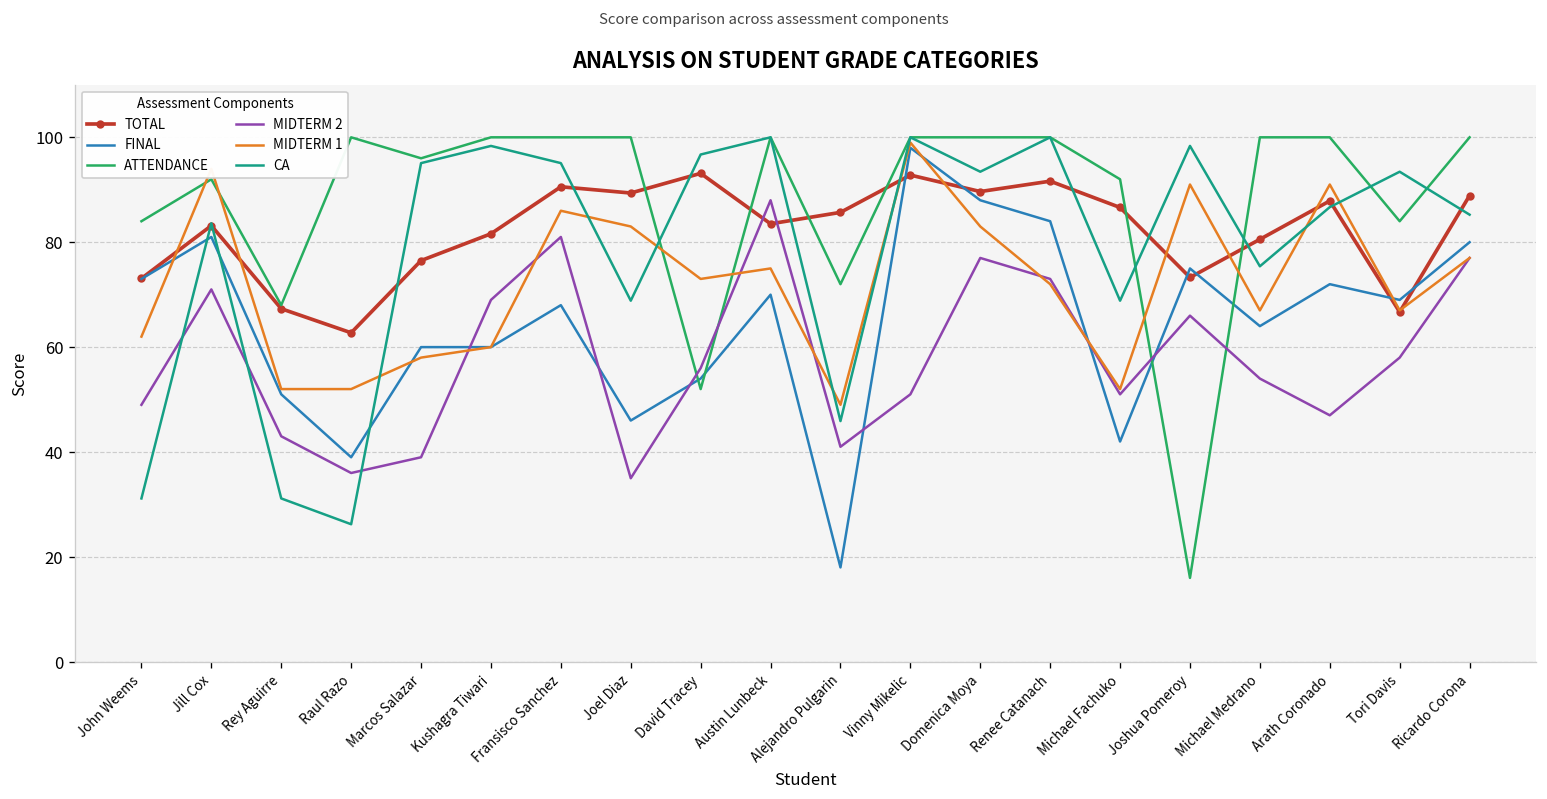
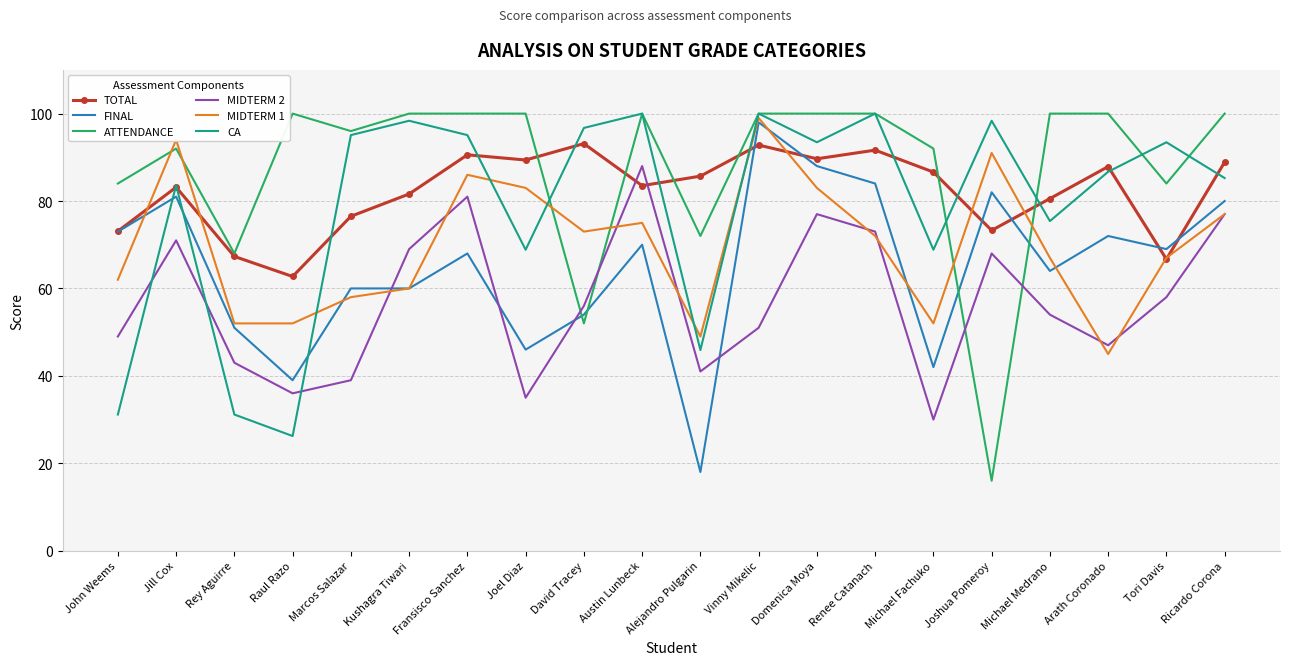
MIDTERM 2, Michael Fachuko: 51 -> 30
FINAL, Joshua Pomeroy: 75 -> 82
MIDTERM 2, Joshua Pomeroy: 66 -> 68
MIDTERM 1, Arath Coronado: 91 -> 45
